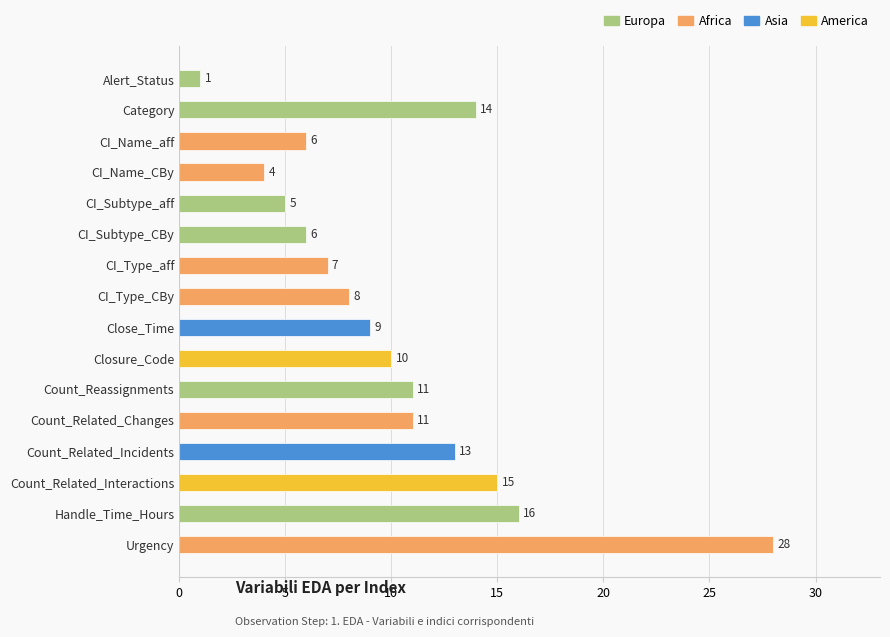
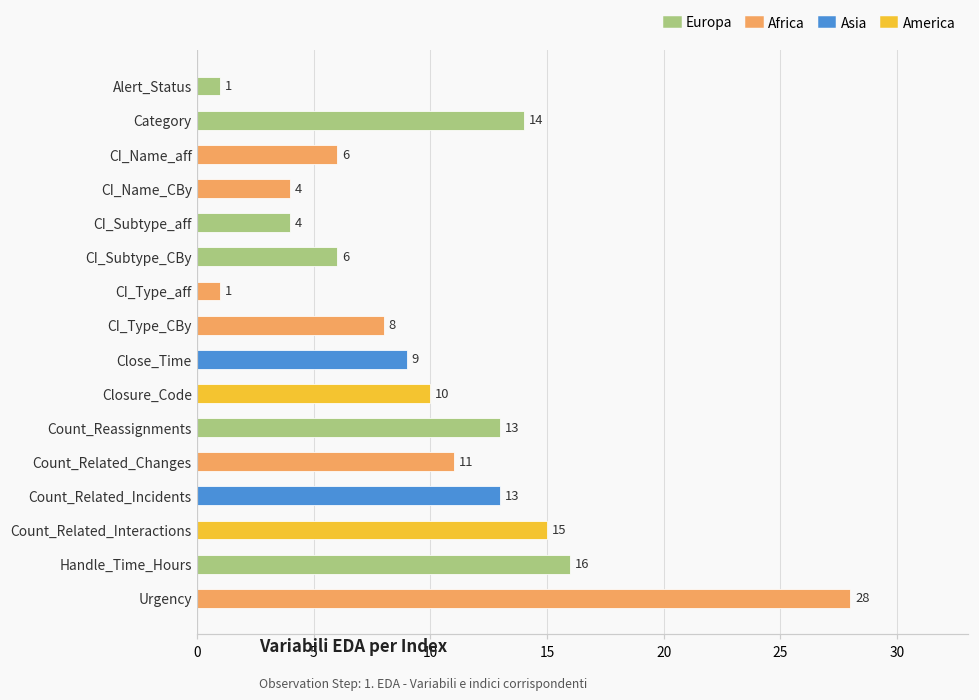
CI_Subtype_aff: 5 -> 4
CI_Type_aff: 7 -> 1
Count_Reassignments: 11 -> 13
